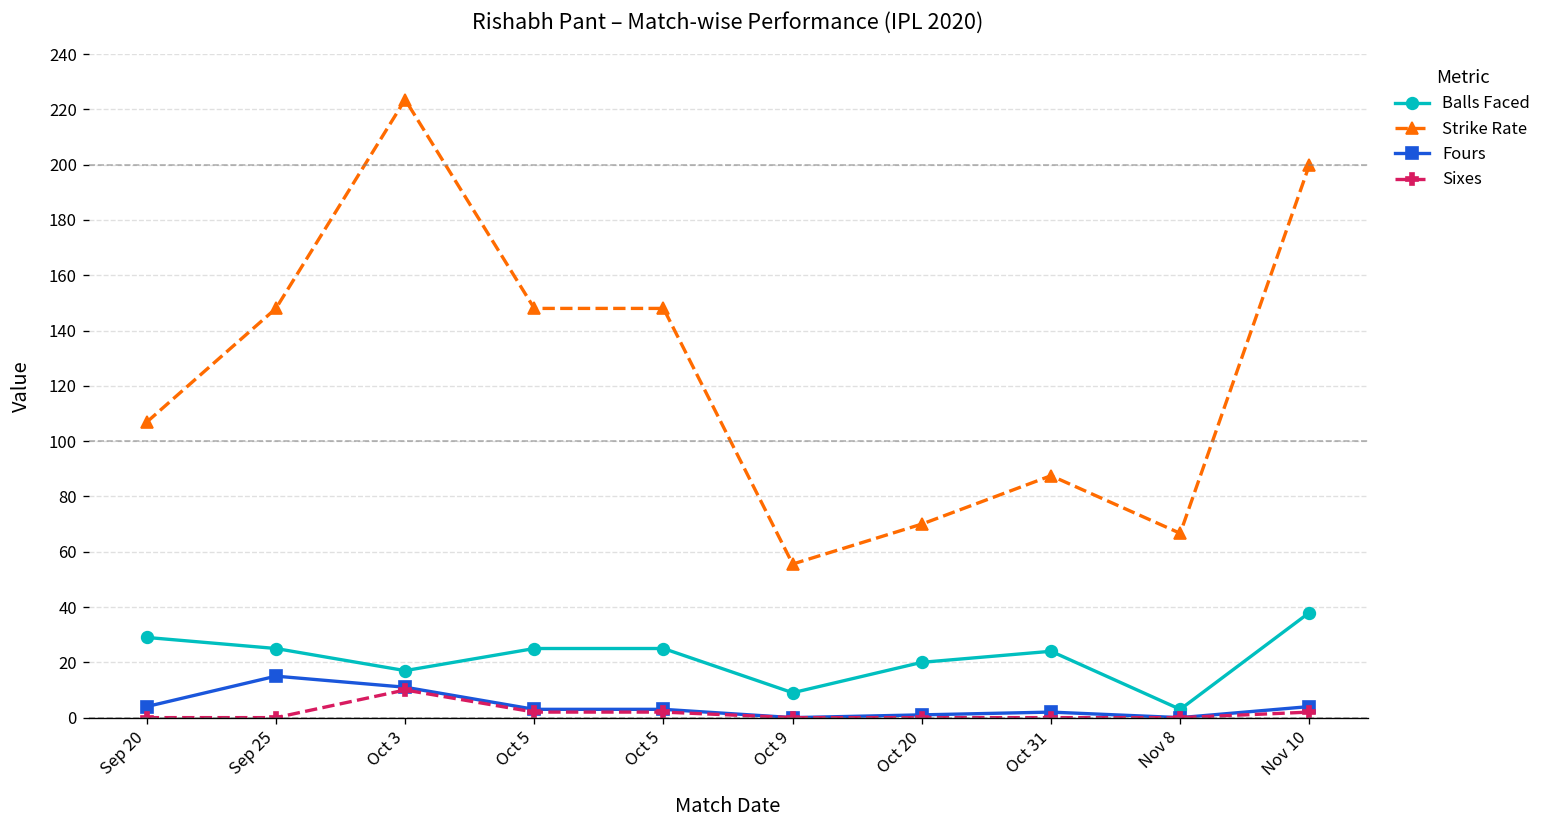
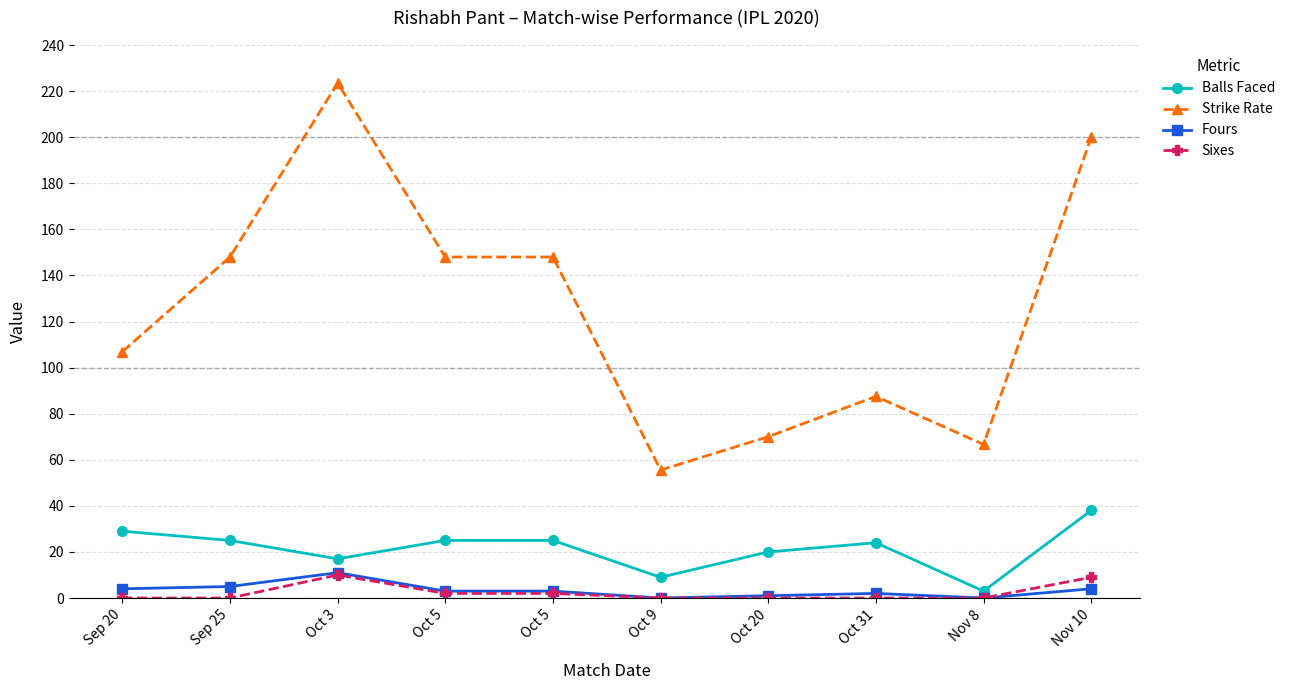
Fours, Sep 25: 15 -> 5
Sixes, Nov 10: 2 -> 9
